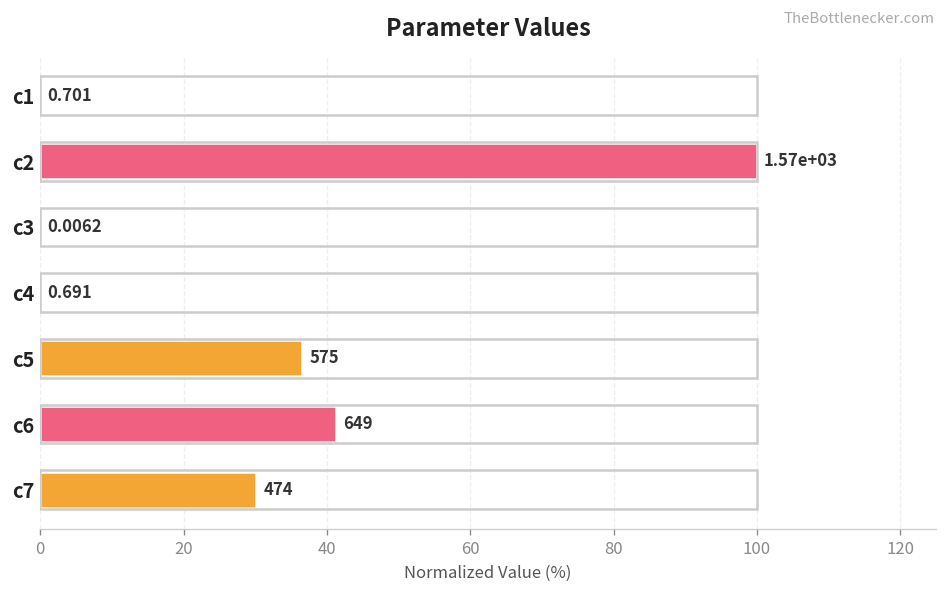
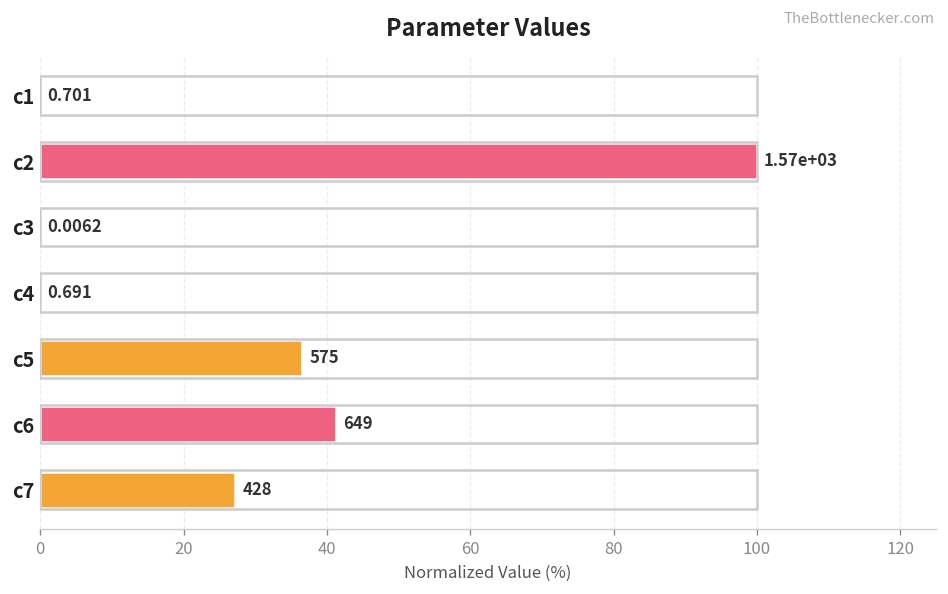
c7: 474 -> 428
